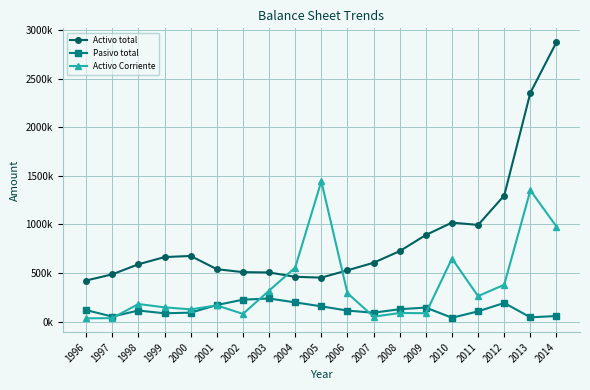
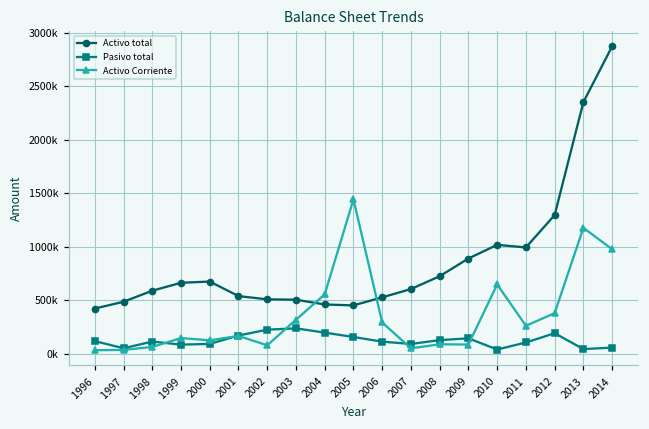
Activo Corriente, 1998: 200000 -> 100000
Activo Corriente, 2013: 1300000 -> 1200000
